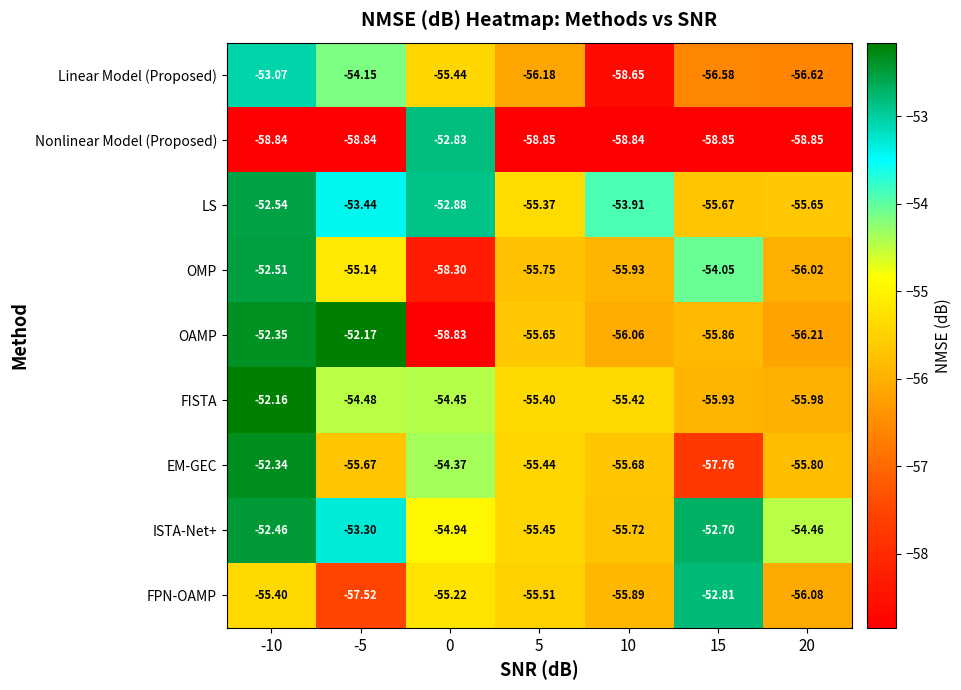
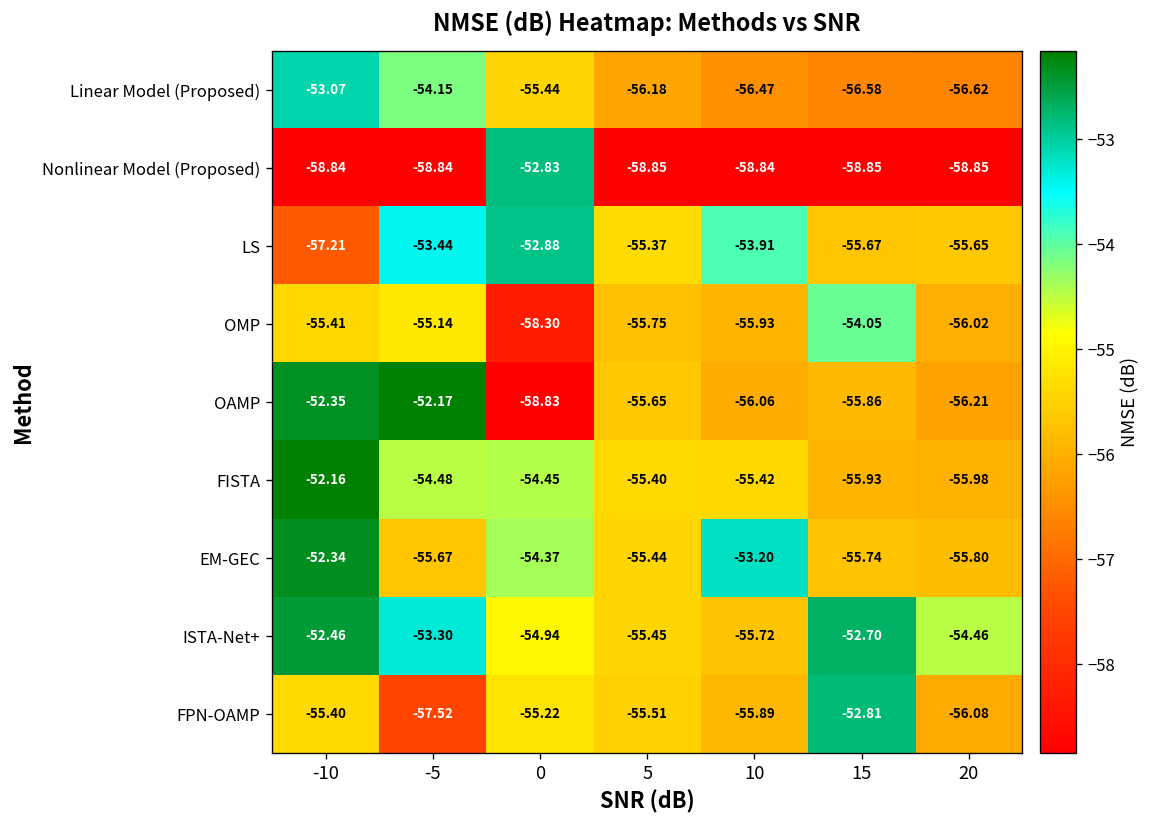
Linear Model (Proposed), 10: -58.65 -> -56.47
LS, -10: -52.54 -> -57.21
OMP, -10: -52.51 -> -55.41
EM-GEC, 10: -55.68 -> -53.20
EM-GEC, 15: -57.76 -> -55.74
